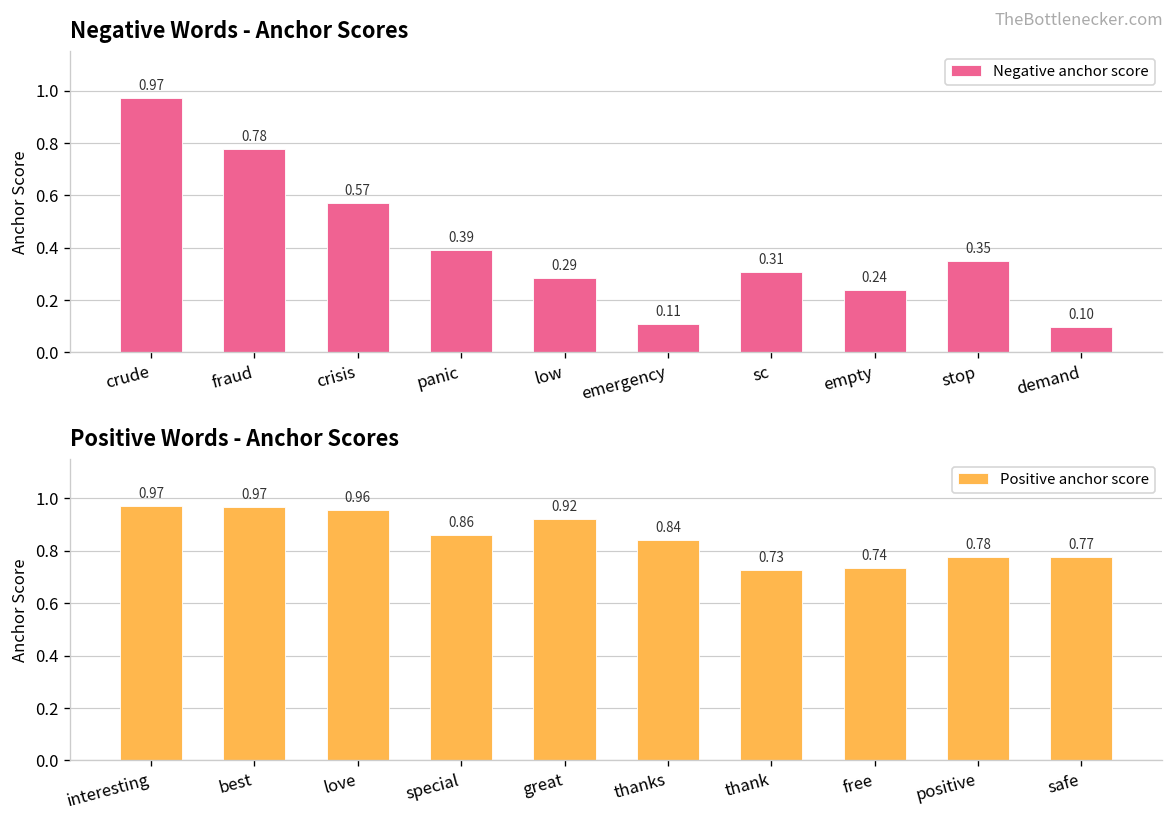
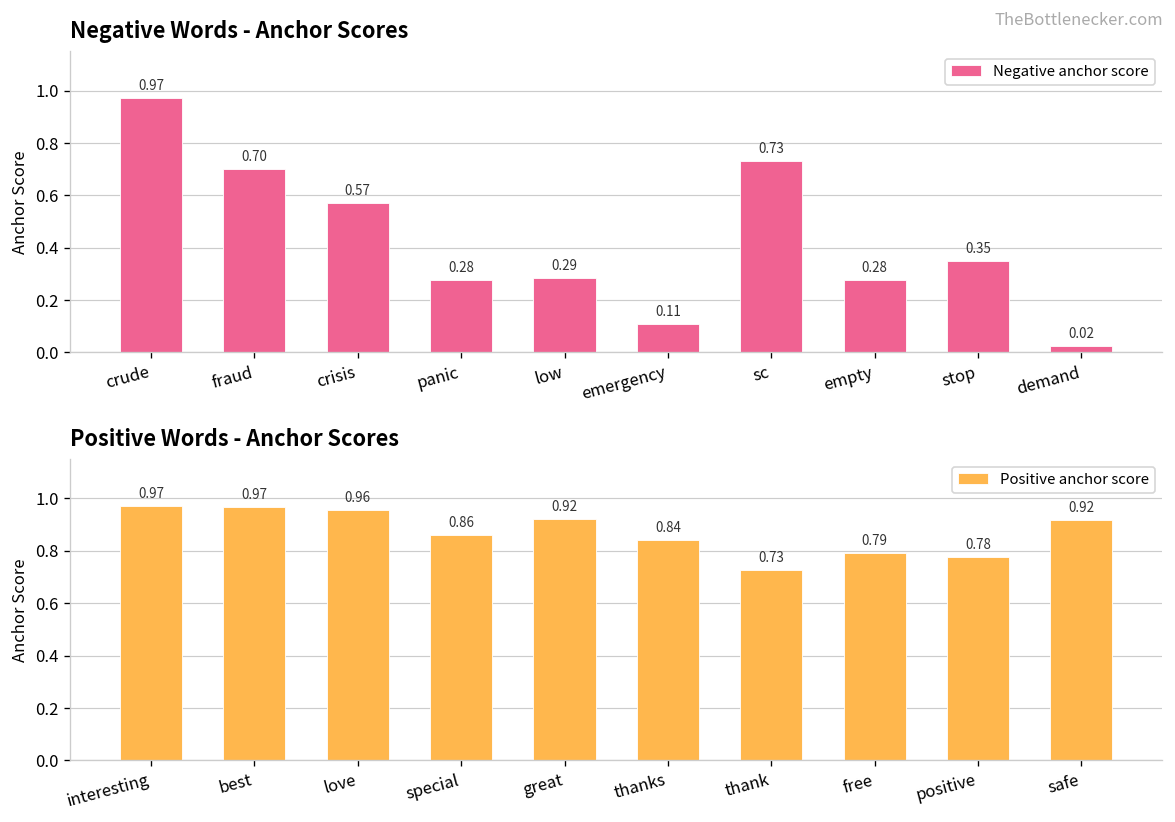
Negative Words - Anchor Scores, fraud: 0.78 -> 0.70
Negative Words - Anchor Scores, panic: 0.39 -> 0.28
Negative Words - Anchor Scores, sc: 0.31 -> 0.73
Negative Words - Anchor Scores, empty: 0.24 -> 0.28
Negative Words - Anchor Scores, demand: 0.10 -> 0.02
Positive Words - Anchor Scores, free: 0.74 -> 0.79
Positive Words - Anchor Scores, safe: 0.77 -> 0.92
